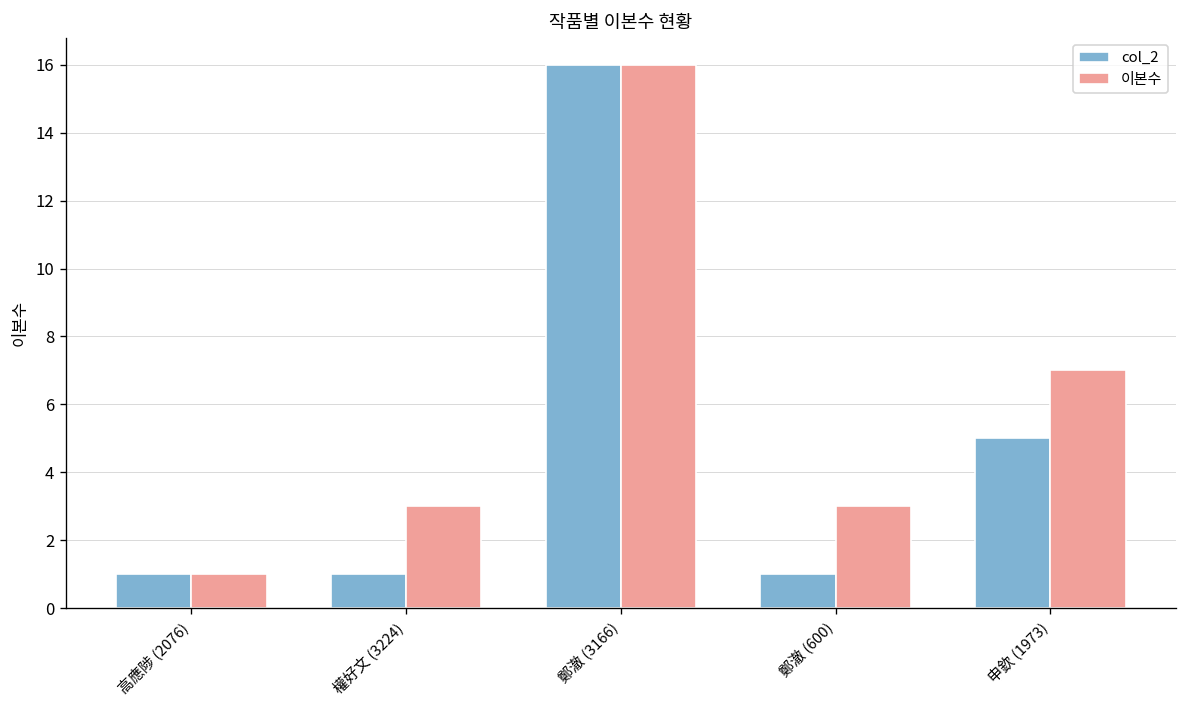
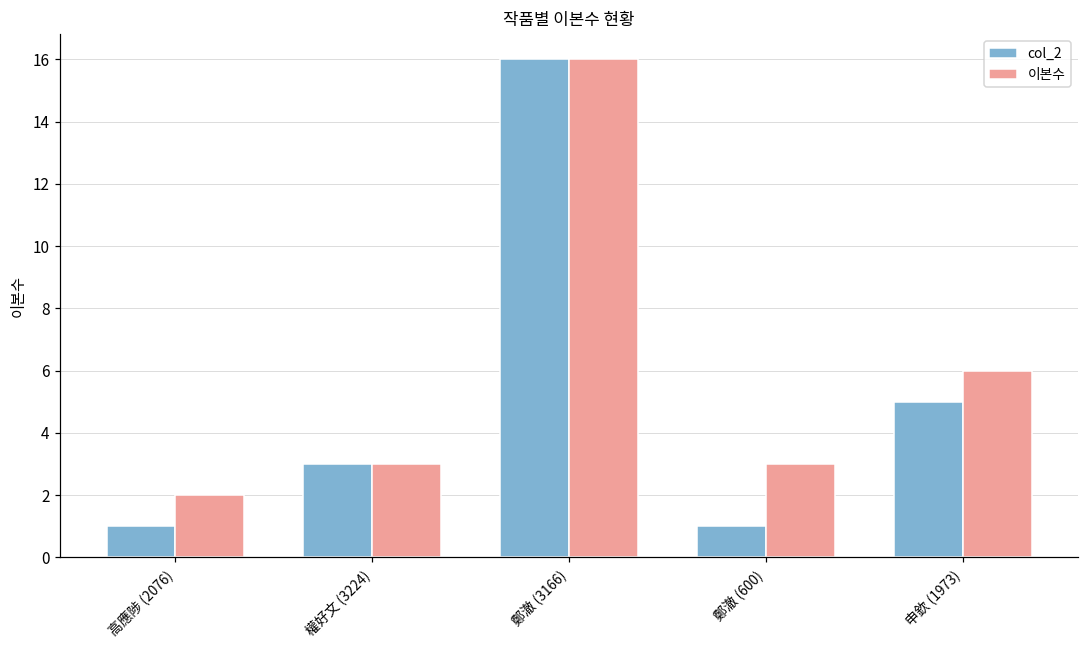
이본수, 高應陟 (2076): 1 -> 2
col_2, 權好文 (3224): 1 -> 3
이본수, 申欽 (1973): 7 -> 6
